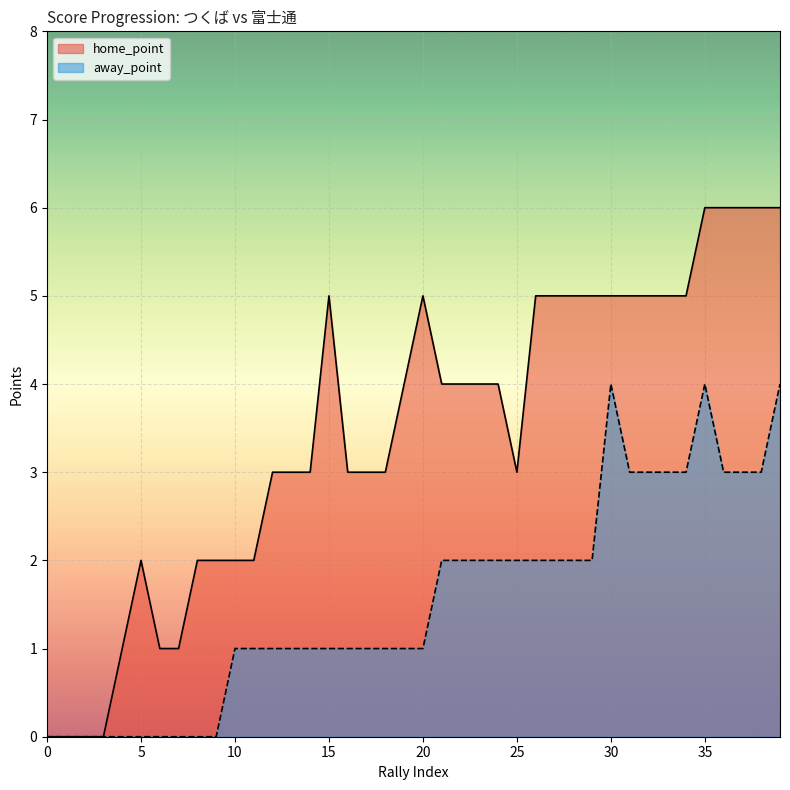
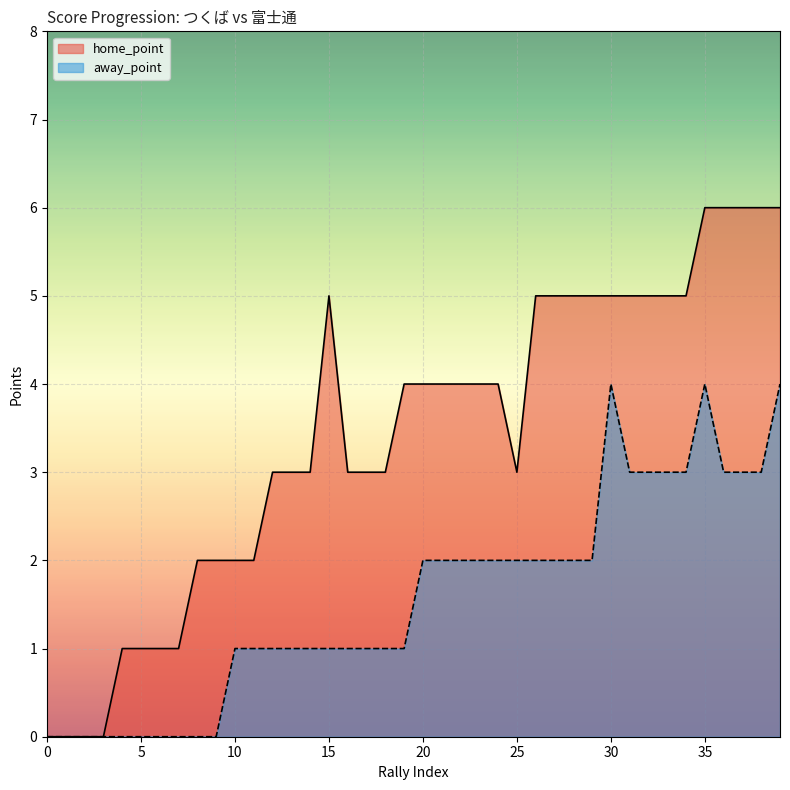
home_point, 5: 2 -> 1
home_point, 20: 5 -> 4
away_point, 20: 1 -> 2
